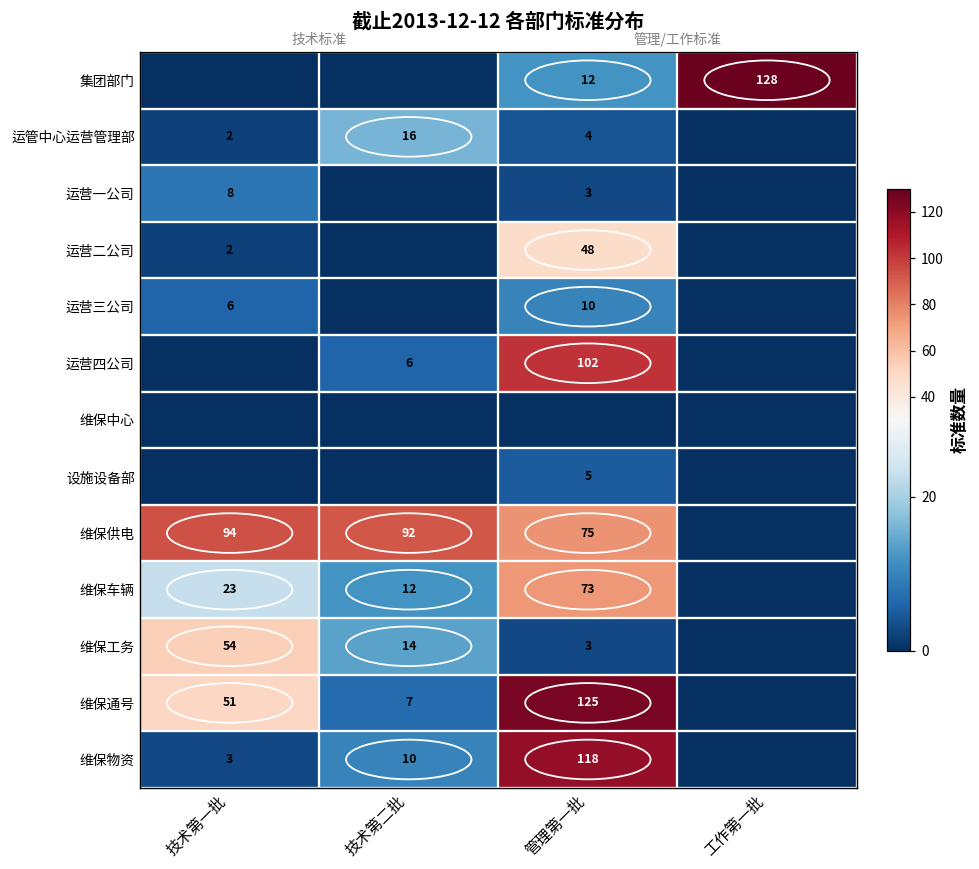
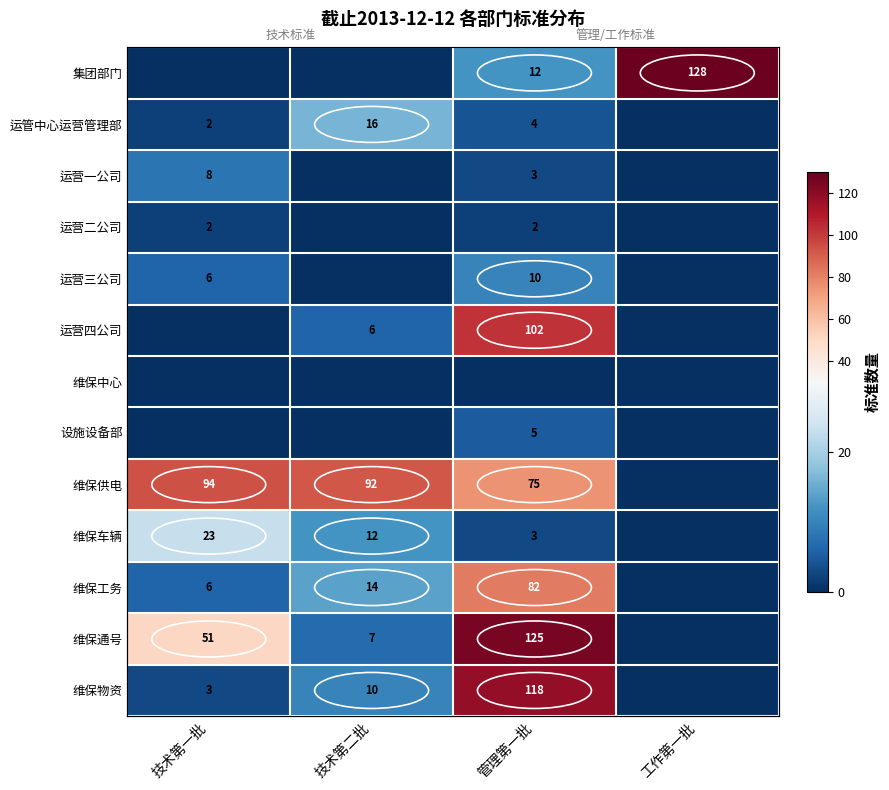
运营二公司, 管理第一批: 48 -> 2
维保车辆, 管理第一批: 73 -> 3
维保工务, 技术第一批: 54 -> 6
维保工务, 管理第一批: 3 -> 82
